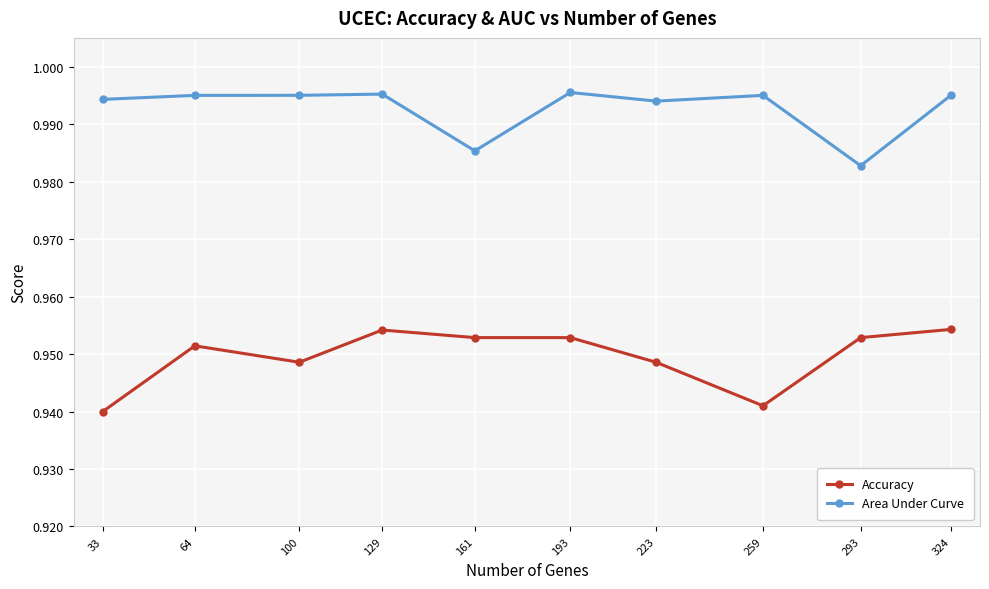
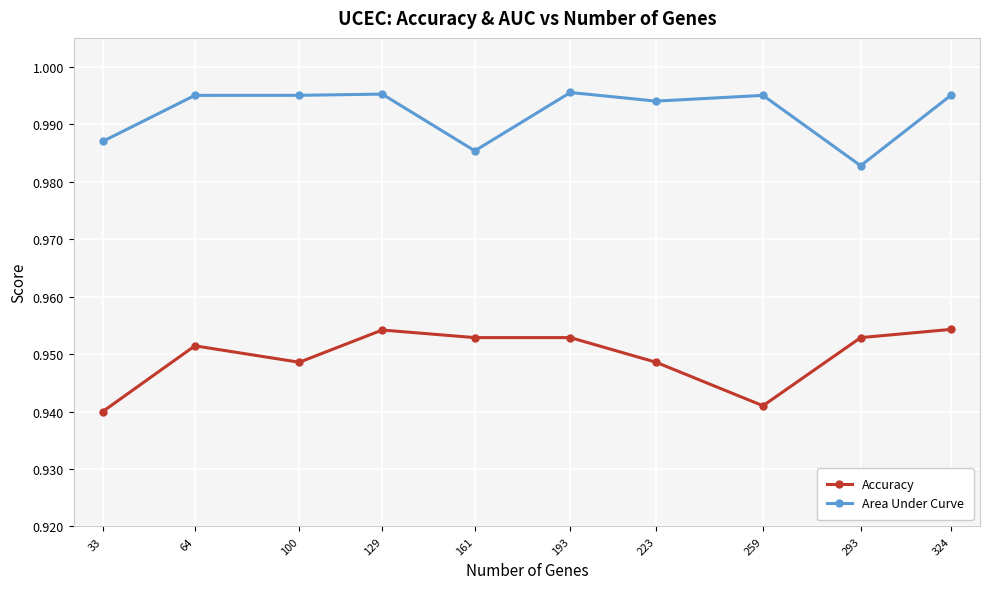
Area Under Curve, 33: 0.994 -> 0.987
